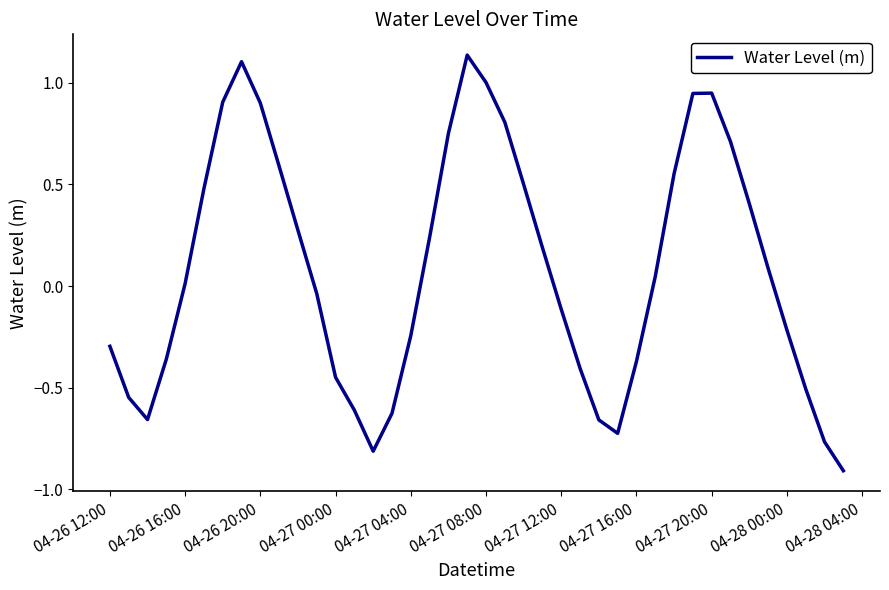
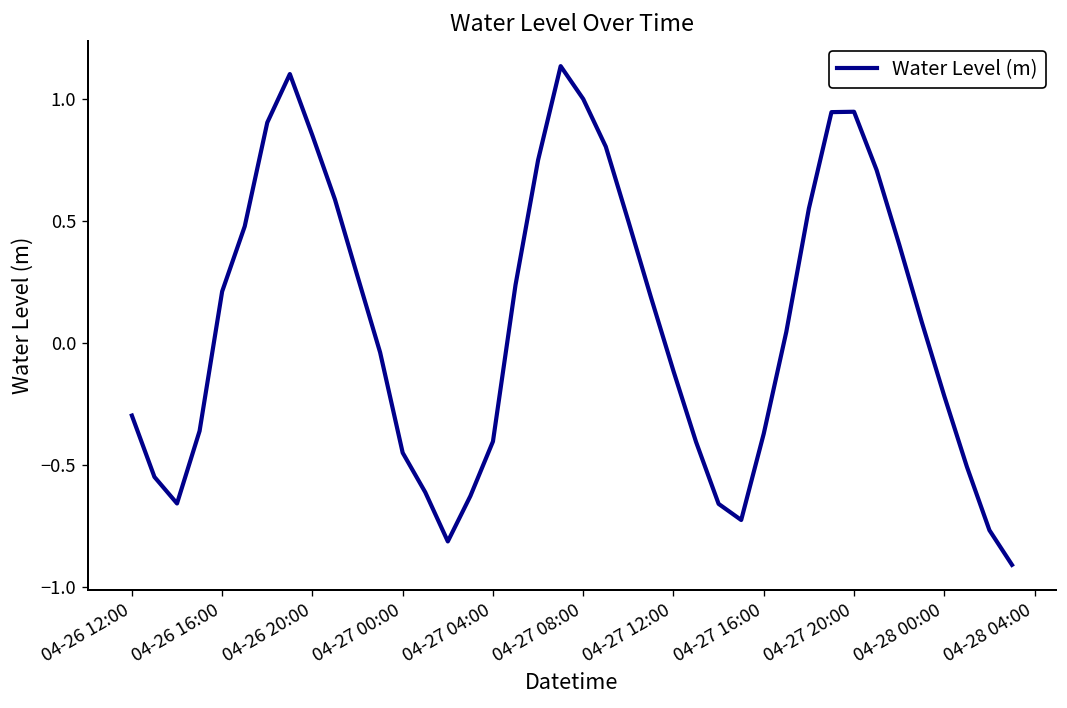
04-26 16:00: 0.01 -> 0.21
04-26 20:00: 0.90 -> 0.85
04-27 04:00: -0.24 -> -0.40
